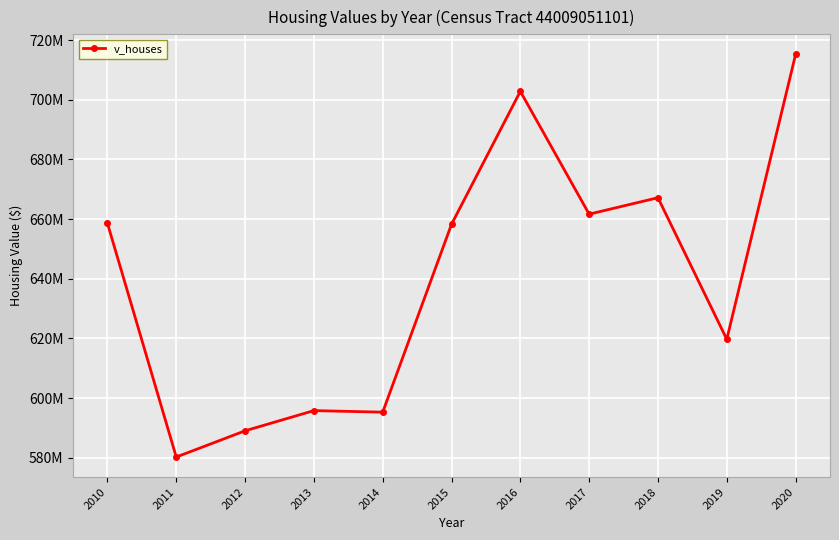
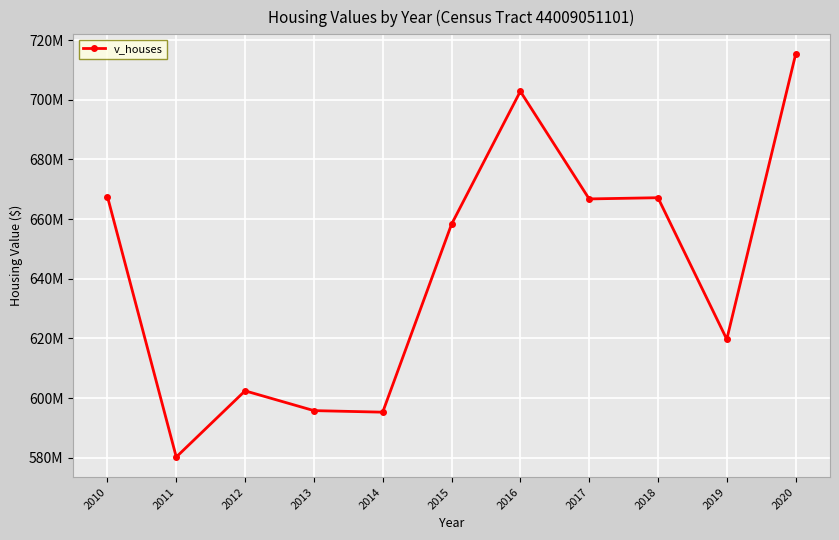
2010: 659000000 -> 668000000
2012: 589000000 -> 602000000
2017: 662000000 -> 667000000
